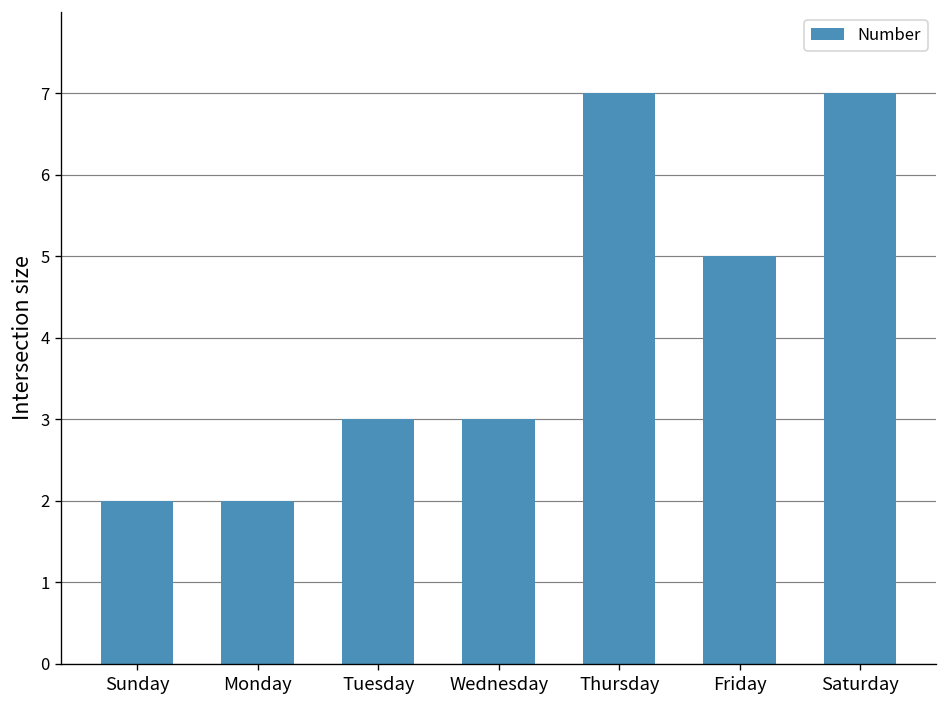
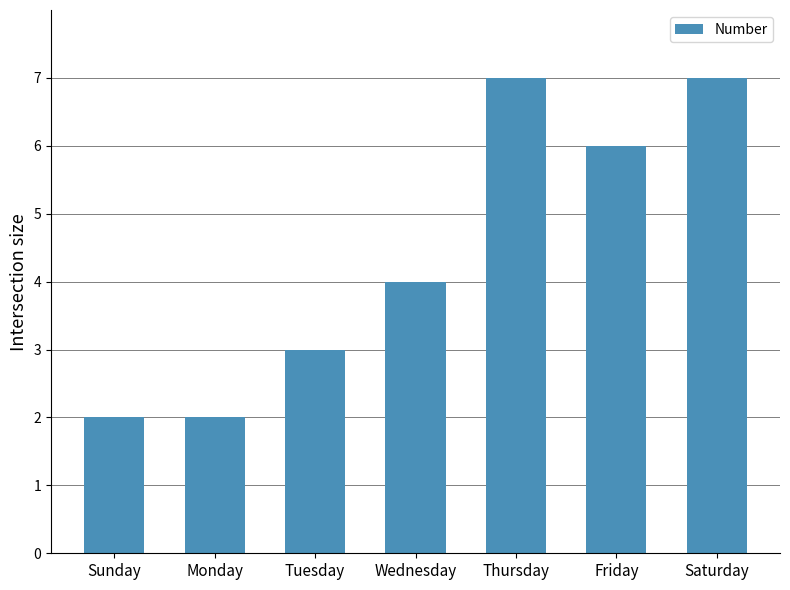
Wednesday: 3 -> 4
Friday: 5 -> 6
